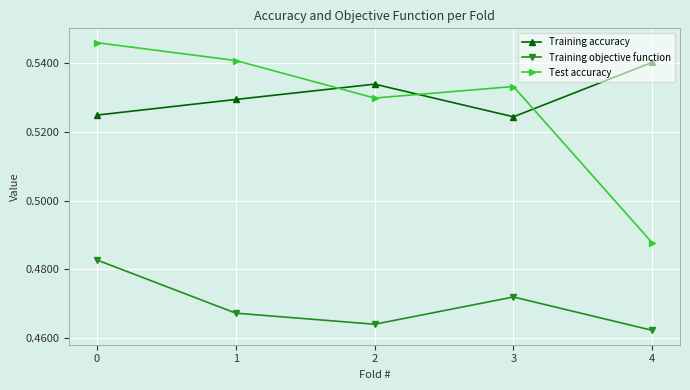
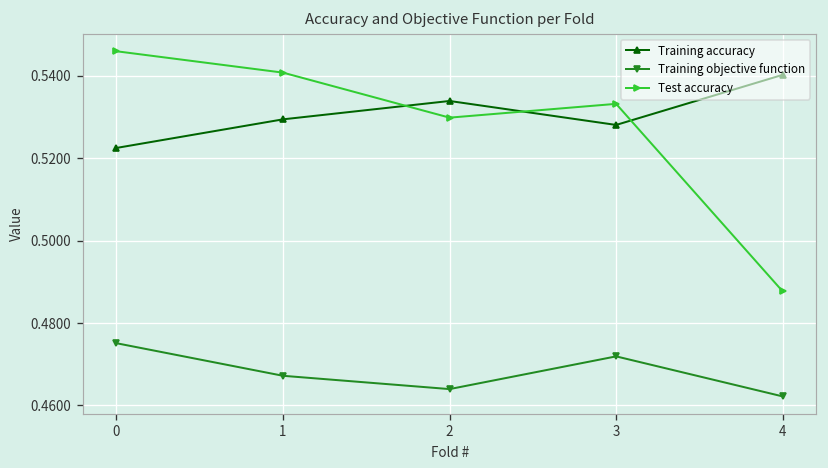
Training accuracy, 0: 0.525 -> 0.523
Training objective function, 0: 0.483 -> 0.475
Training accuracy, 3: 0.524 -> 0.528
